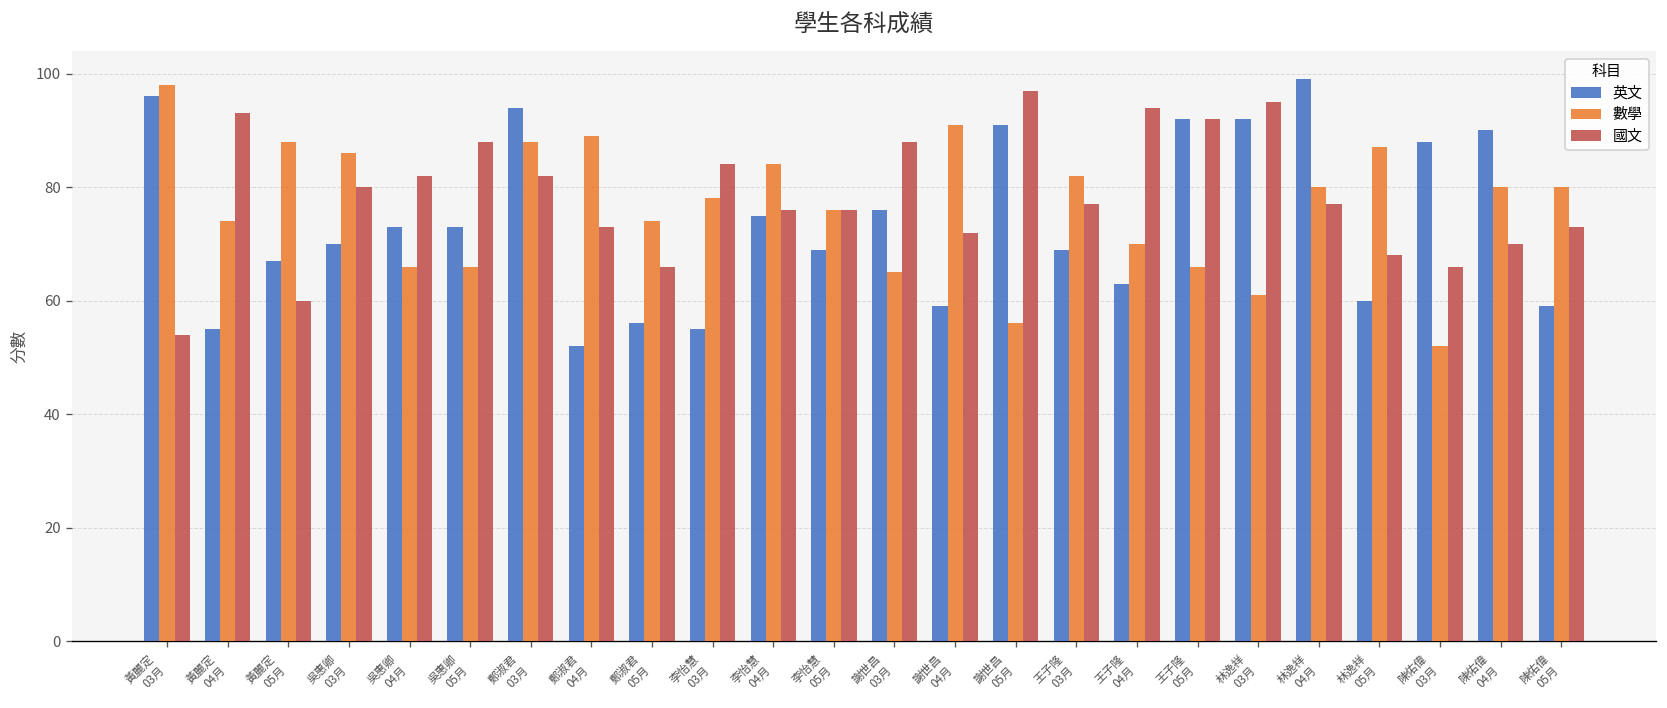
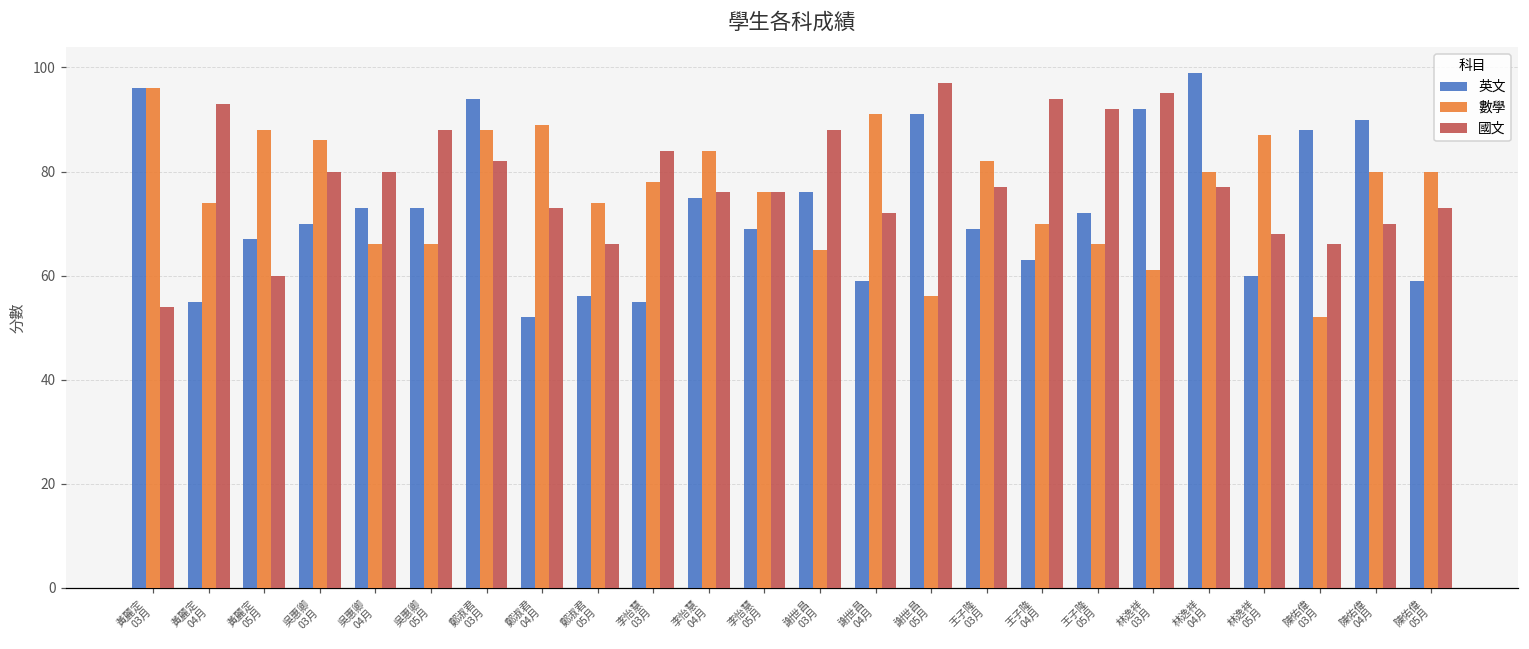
數學, 黃麗定 03月: 98 -> 96
國文, 吳惠卿 04月: 82 -> 80
英文, 王子隆 05月: 92 -> 72
